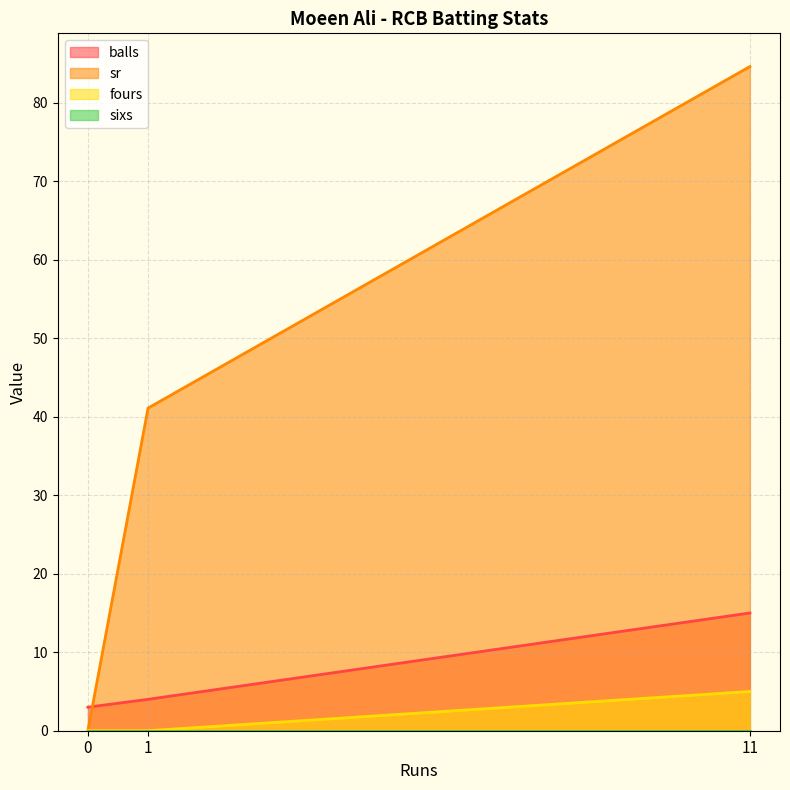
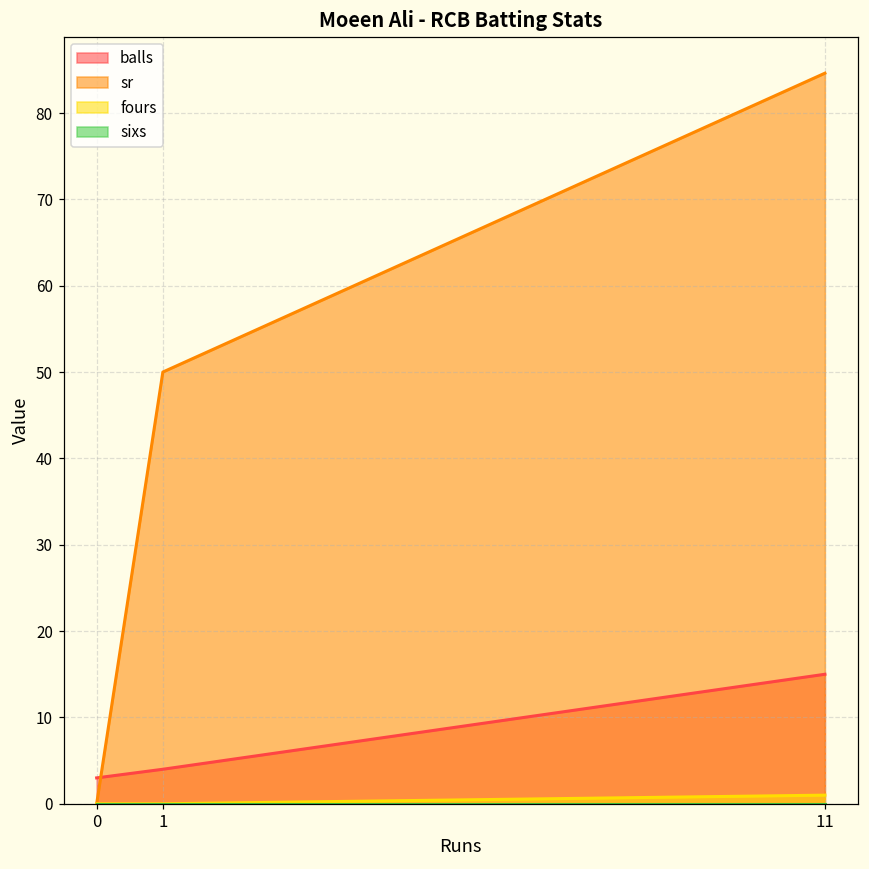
sr, 1: 41 -> 50
fours, 11: 5 -> 1
